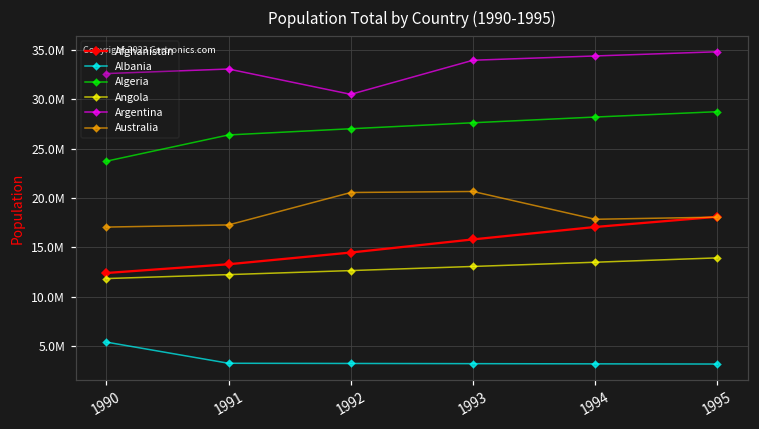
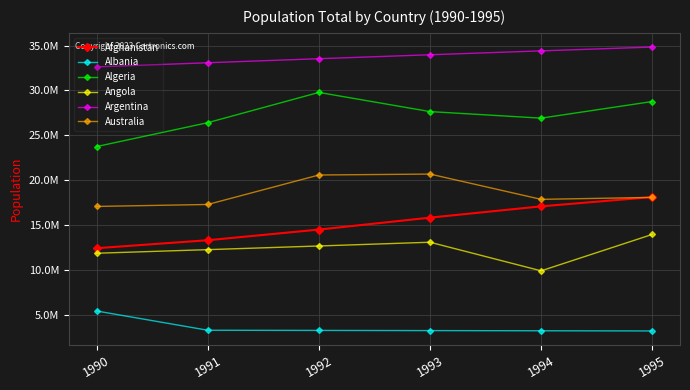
Algeria, 1992: 27000000 -> 30000000
Argentina, 1992: 31000000 -> 34000000
Algeria, 1994: 28000000 -> 27000000
Angola, 1994: 14000000 -> 10000000
